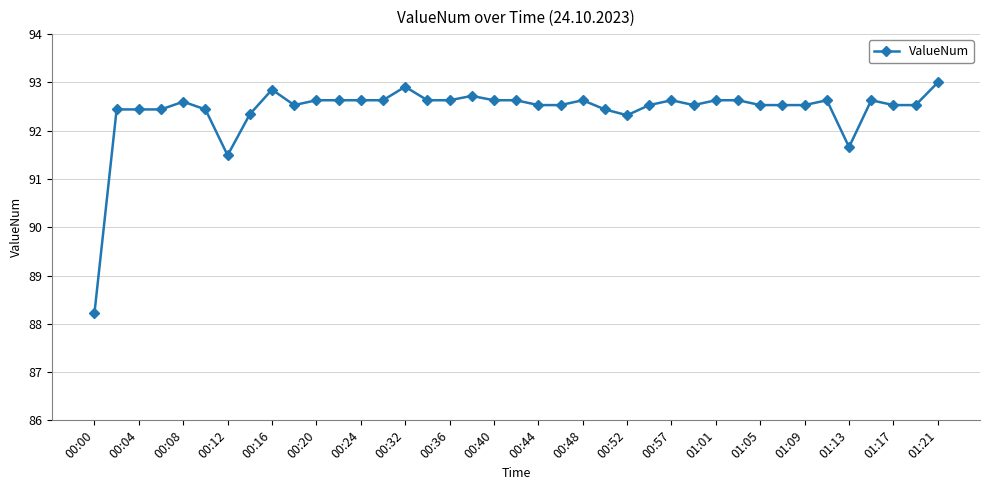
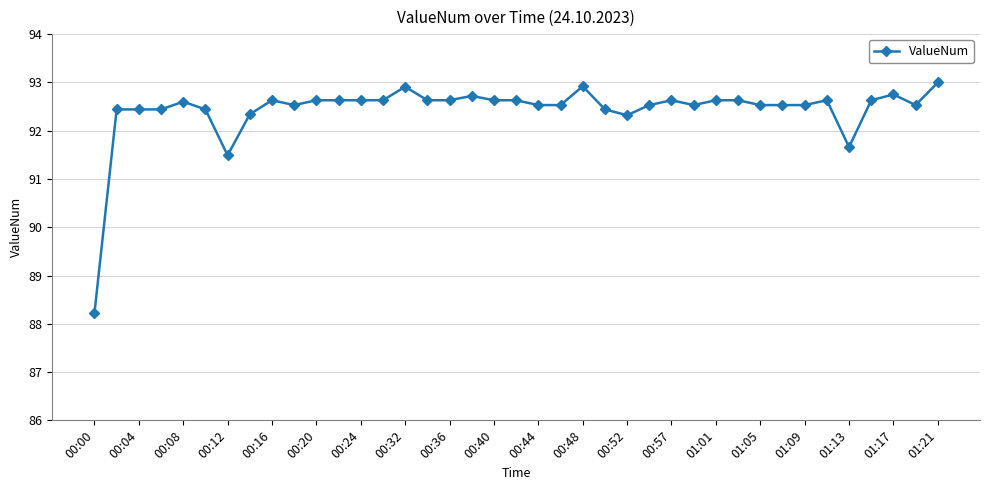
00:16: 92.9 -> 92.6
00:48: 92.6 -> 92.9
01:17: 92.5 -> 92.8
